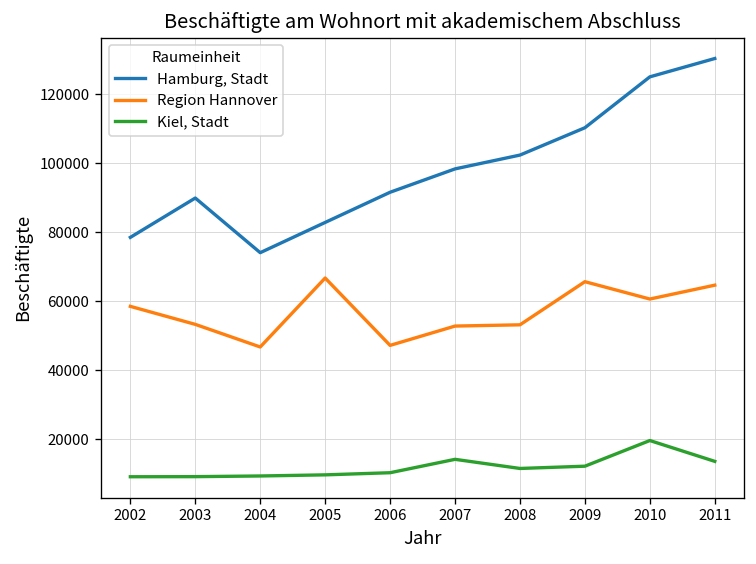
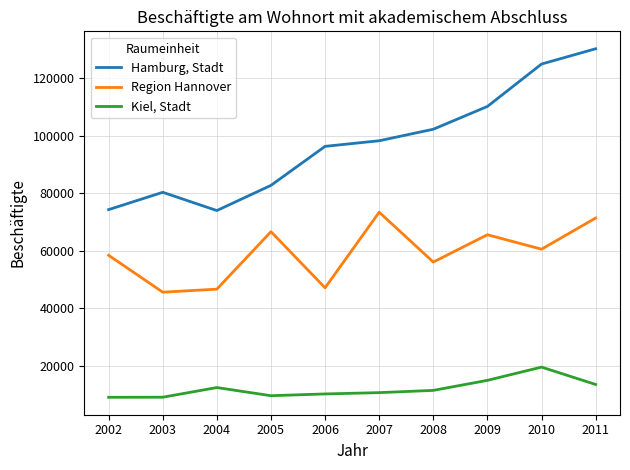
Hamburg, Stadt, 2002: 78000 -> 74000
Hamburg, Stadt, 2003: 90000 -> 80000
Region Hannover, 2003: 53000 -> 46000
Kiel, Stadt, 2004: 9000 -> 12000
Hamburg, Stadt, 2006: 92000 -> 96000
Region Hannover, 2007: 53000 -> 73000
Kiel, Stadt, 2007: 14000 -> 11000
Region Hannover, 2008: 53000 -> 56000
Kiel, Stadt, 2009: 12000 -> 15000
Region Hannover, 2011: 65000 -> 71000
